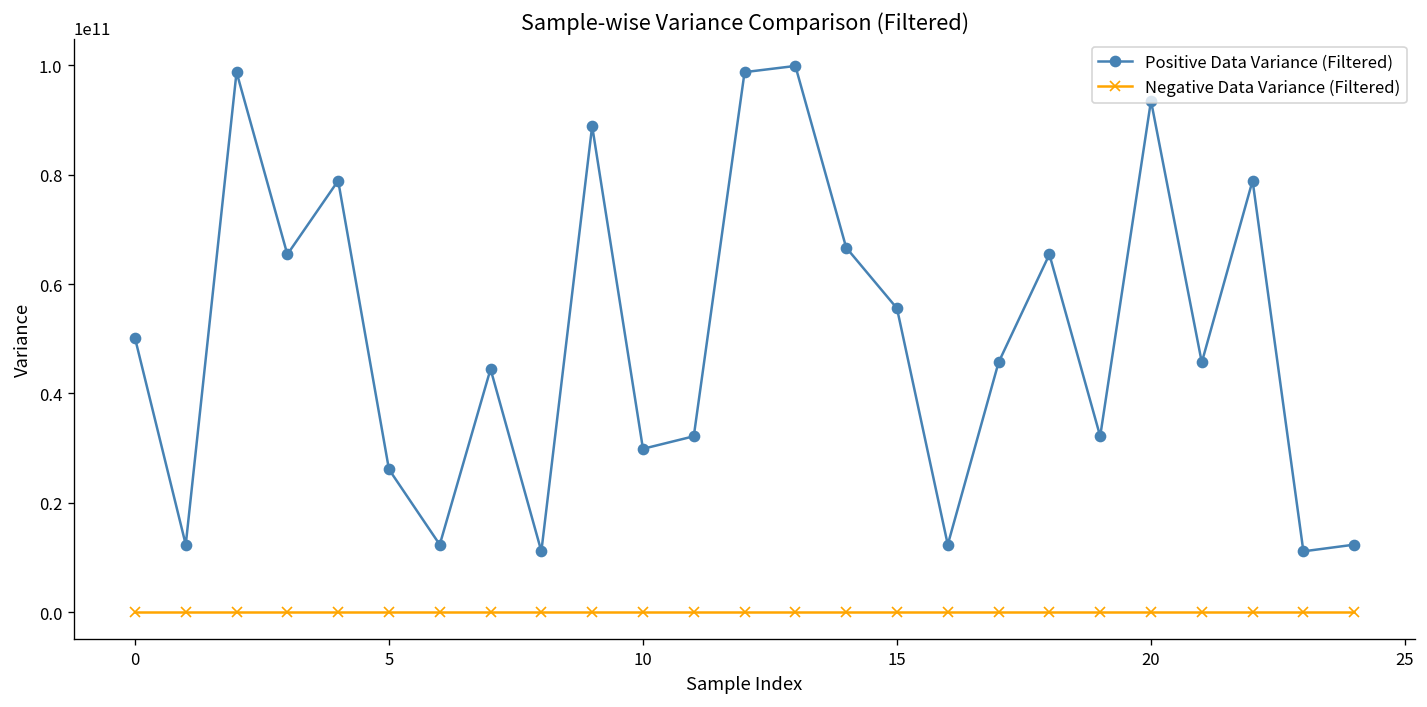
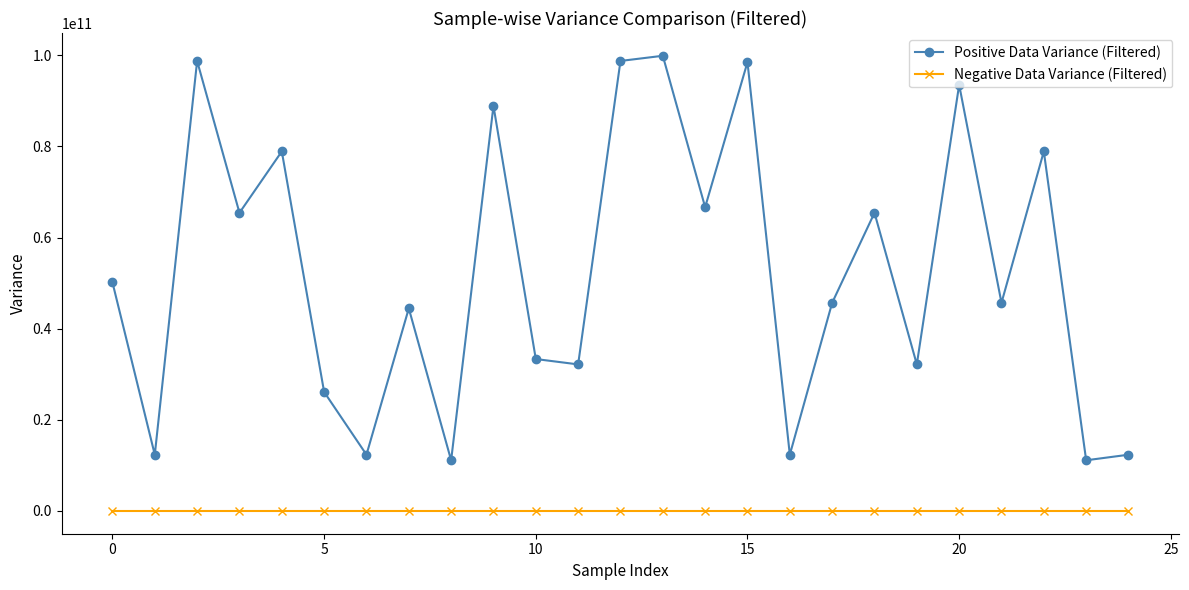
Positive Data Variance (Filtered), 10: 30000000000 -> 33000000000
Positive Data Variance (Filtered), 15: 56000000000 -> 98000000000
